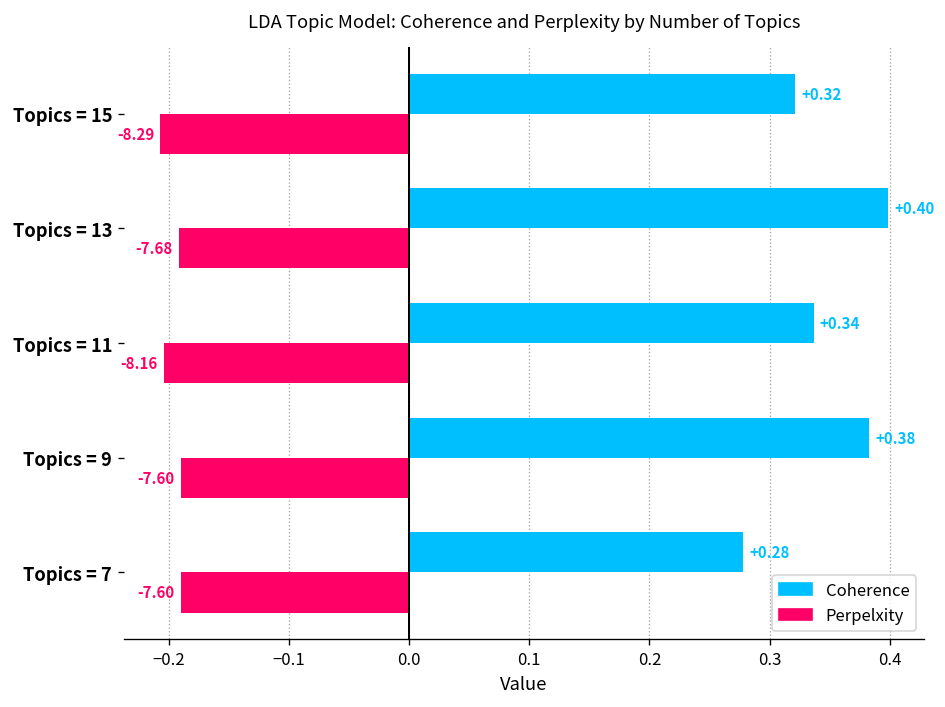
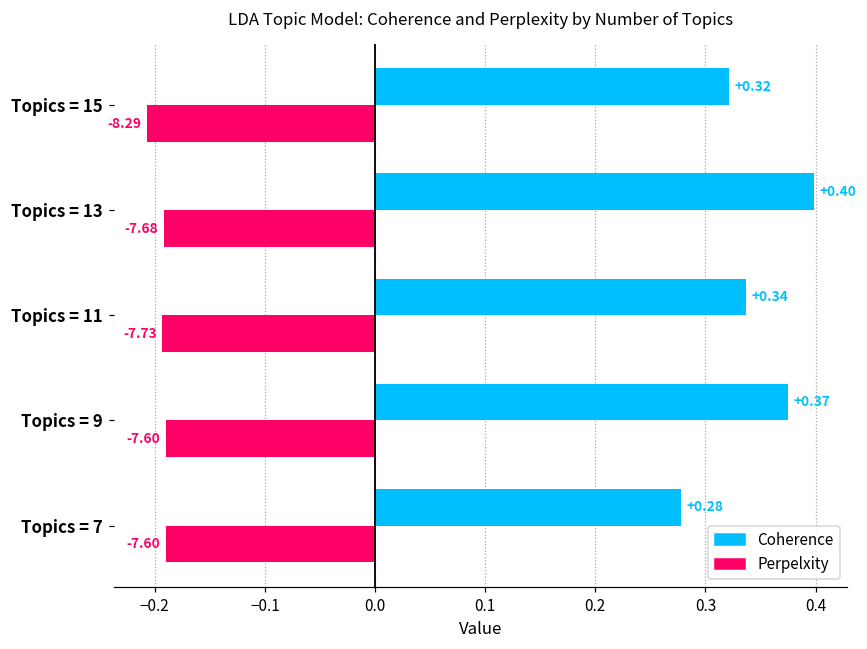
Perpelxity, Topics = 11: -8.16 -> -7.73
Coherence, Topics = 9: +0.38 -> +0.37
